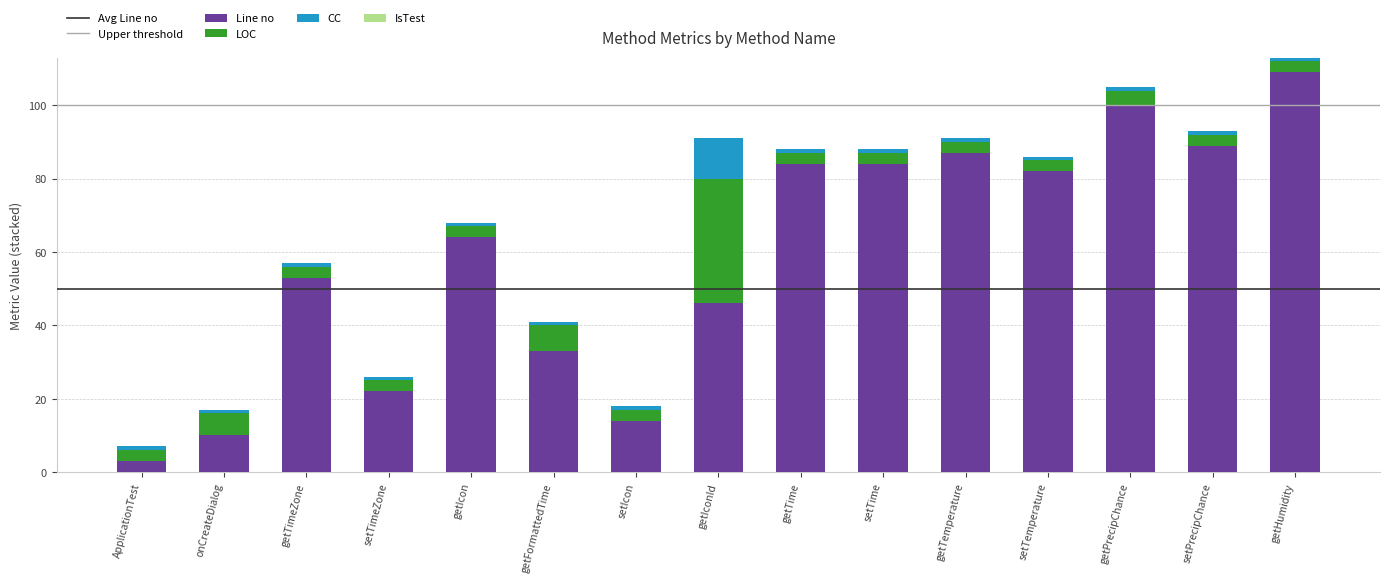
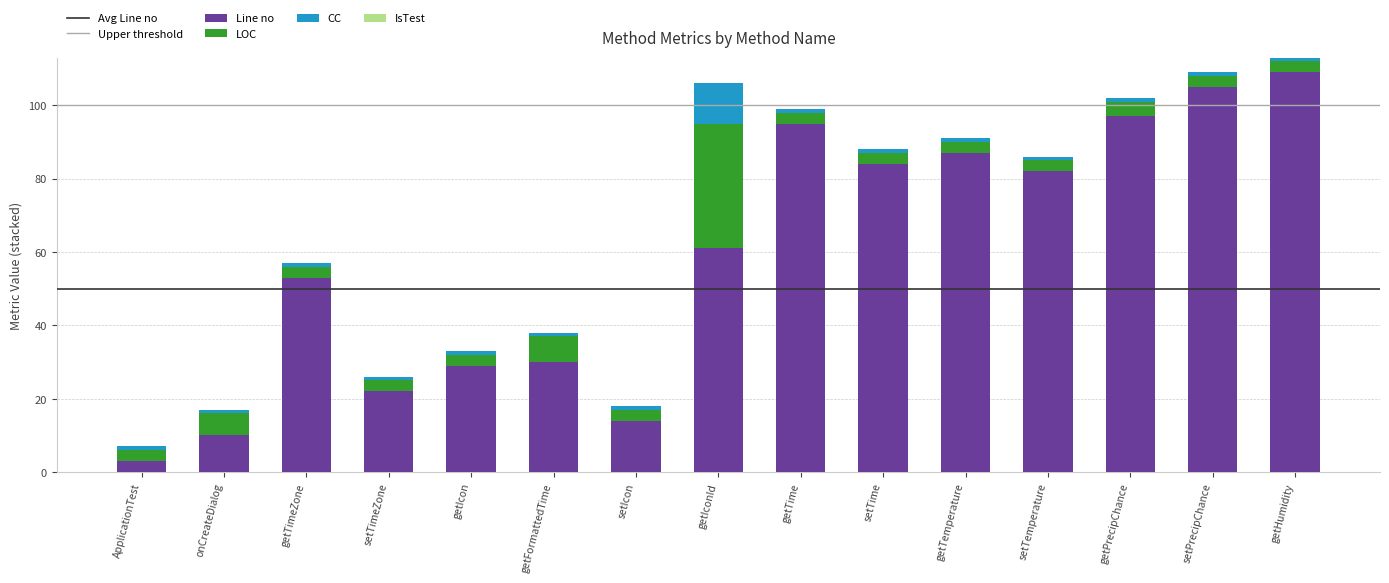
Line no, getIcon: 64 -> 29
Line no, getFormattedTime: 33 -> 30
Line no, getIconId: 46 -> 61
Line no, getTime: 84 -> 95
Line no, getPrecipChance: 100 -> 97
Line no, setPrecipChance: 89 -> 105
